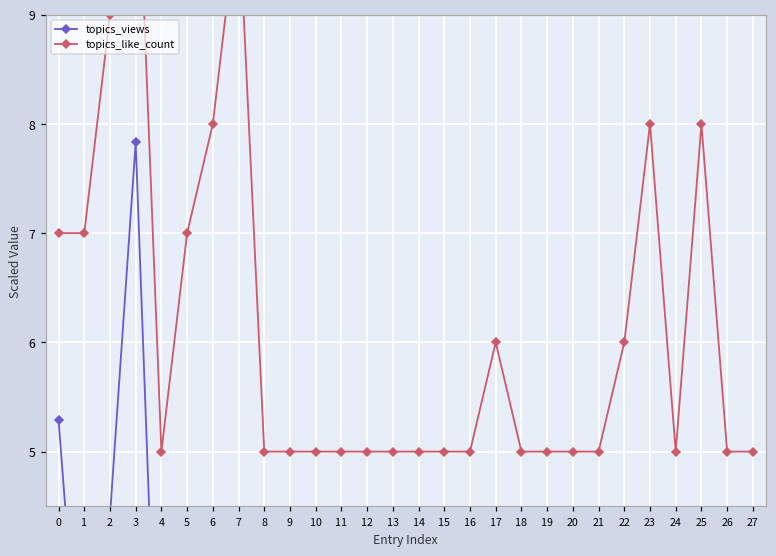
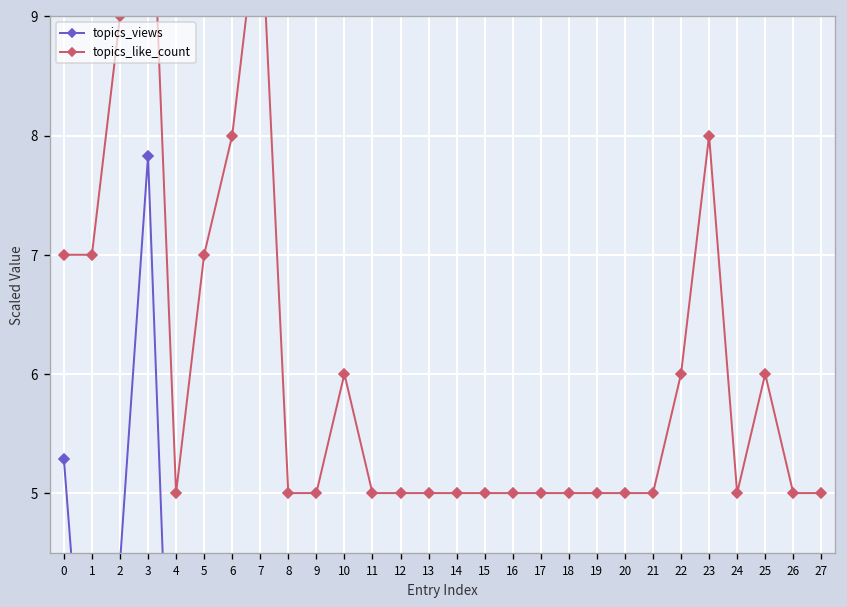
topics_like_count, 10: 5.0 -> 6.0
topics_like_count, 17: 6.0 -> 5.0
topics_like_count, 25: 8.0 -> 6.0
